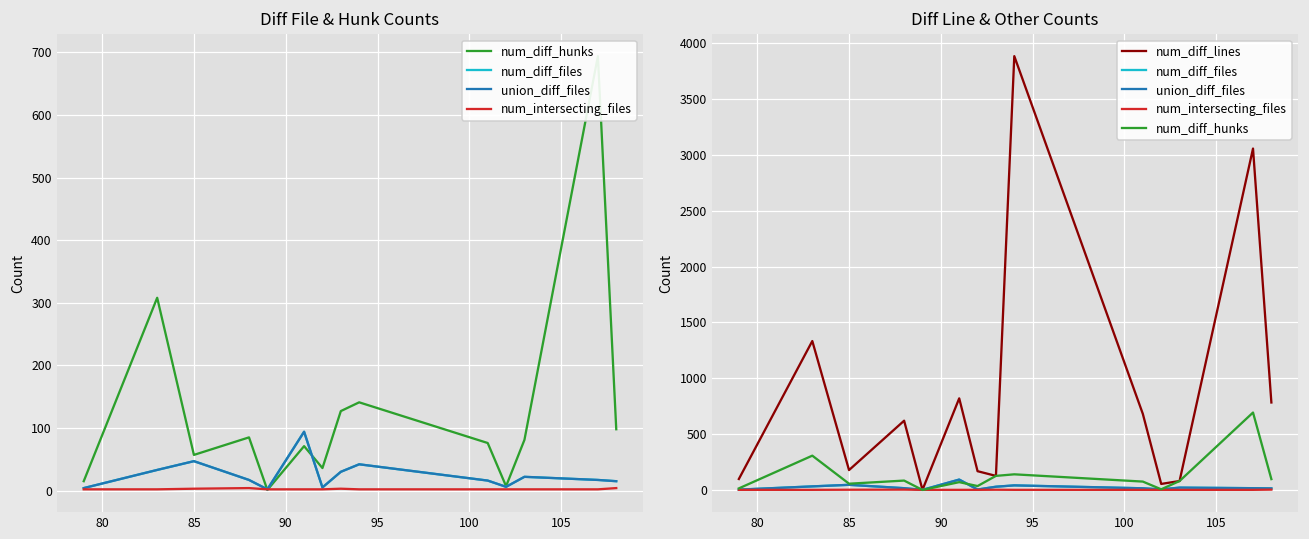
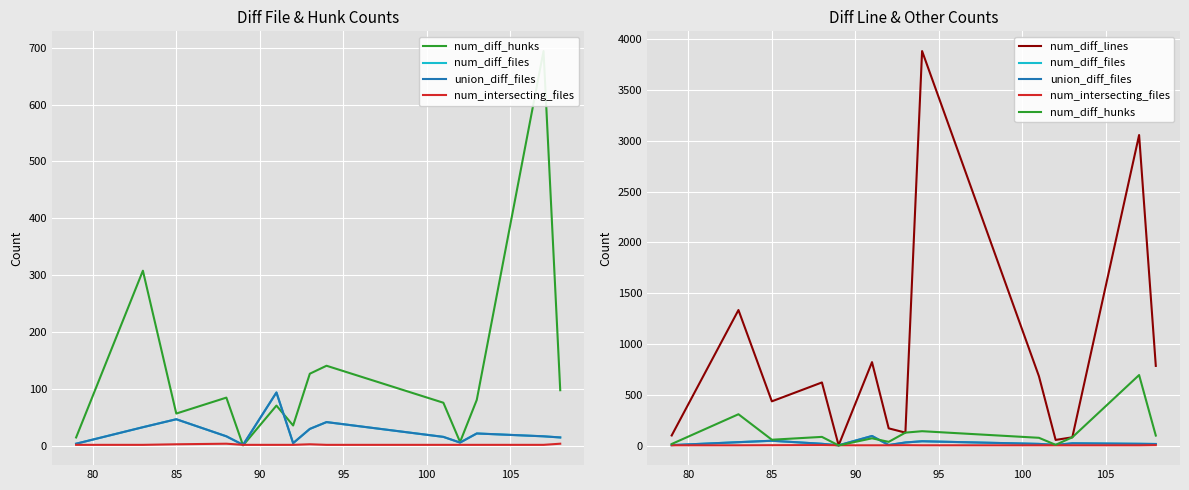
Diff Line & Other Counts, num_diff_lines, 85: 180 -> 440
